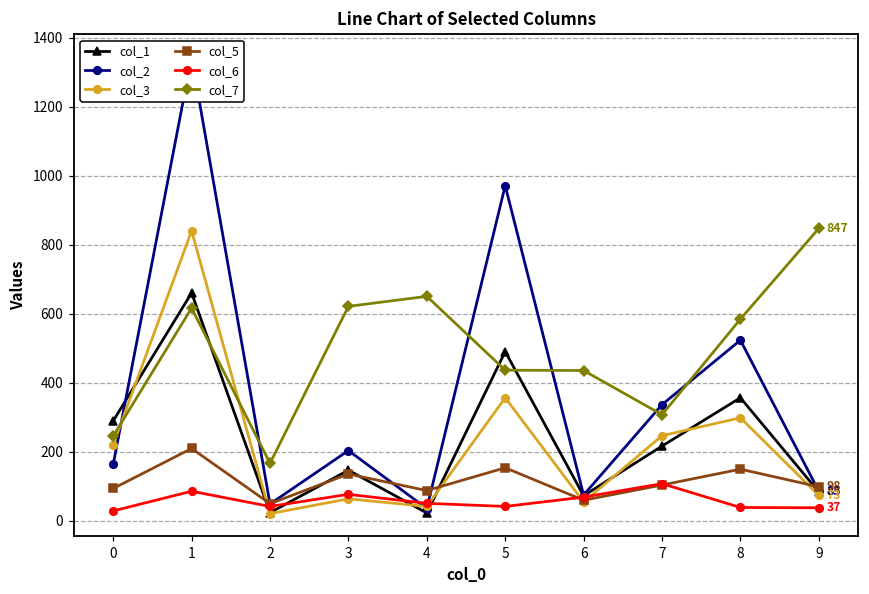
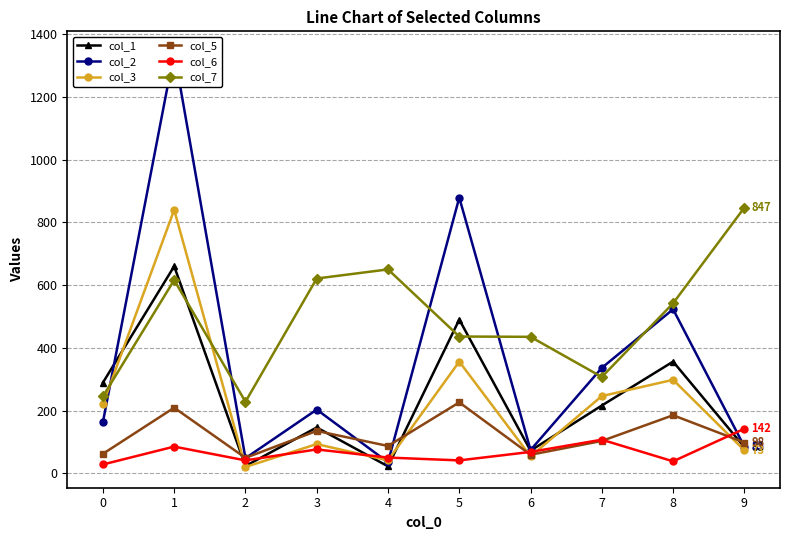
col_5, 0: 90 -> 60
col_7, 2: 170 -> 230
col_3, 3: 60 -> 90
col_2, 5: 970 -> 880
col_5, 5: 150 -> 230
col_5, 8: 150 -> 190
col_7, 8: 580 -> 540
col_6, 9: 37 -> 142
